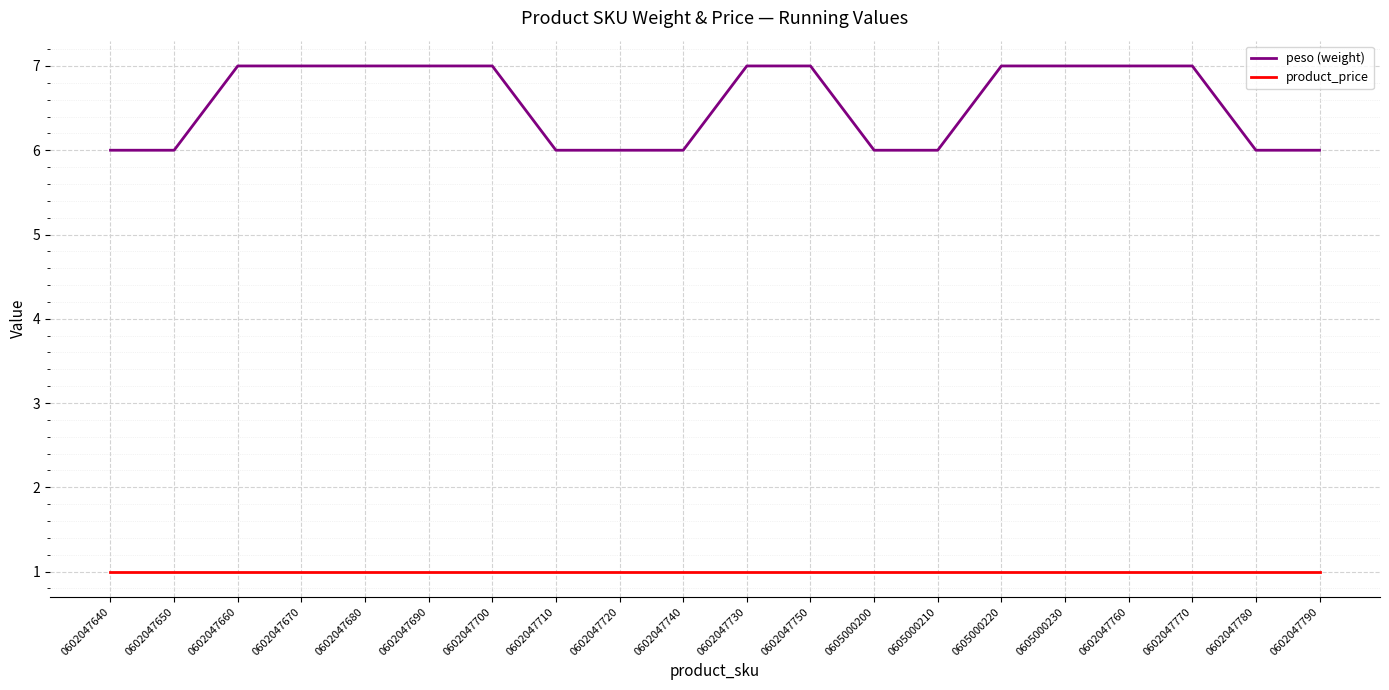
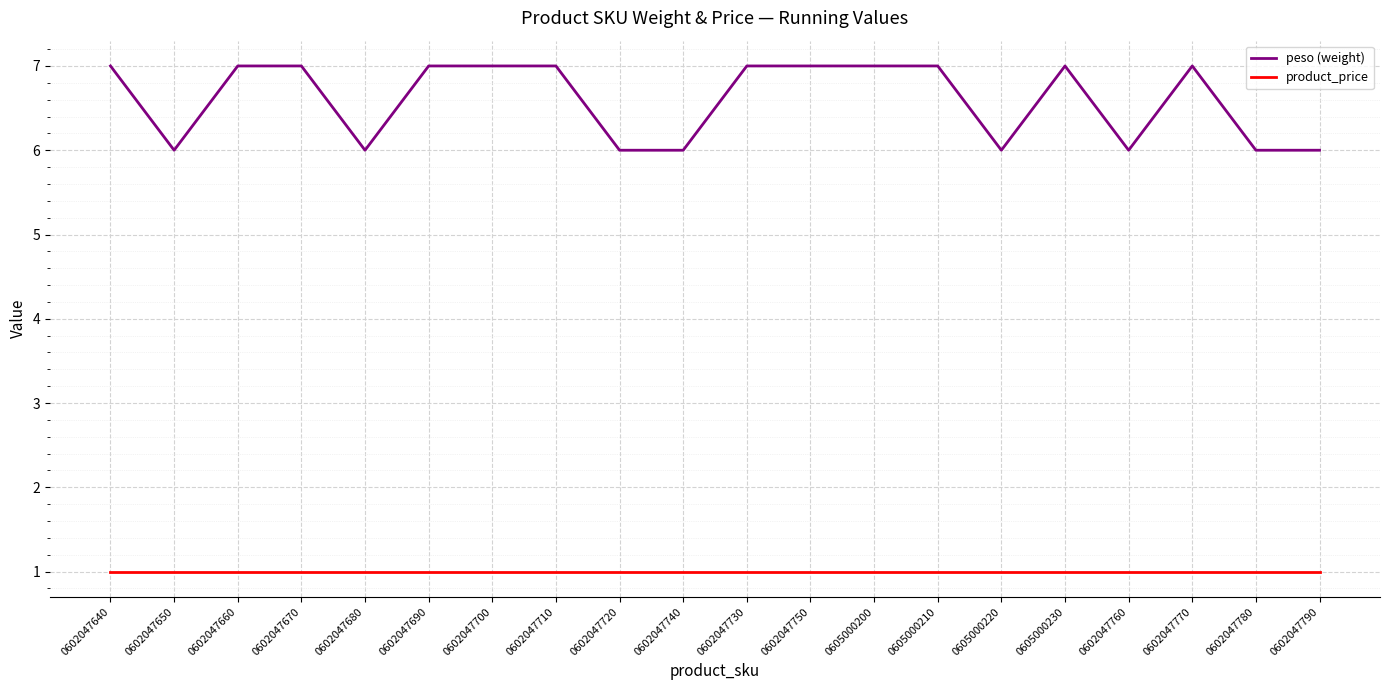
peso (weight), 0602047640: 6 -> 7
peso (weight), 0602047680: 7 -> 6
peso (weight), 0602047710: 6 -> 7
peso (weight), 0605000200: 6 -> 7
peso (weight), 0605000210: 6 -> 7
peso (weight), 0605000220: 7 -> 6
peso (weight), 0602047760: 7 -> 6
